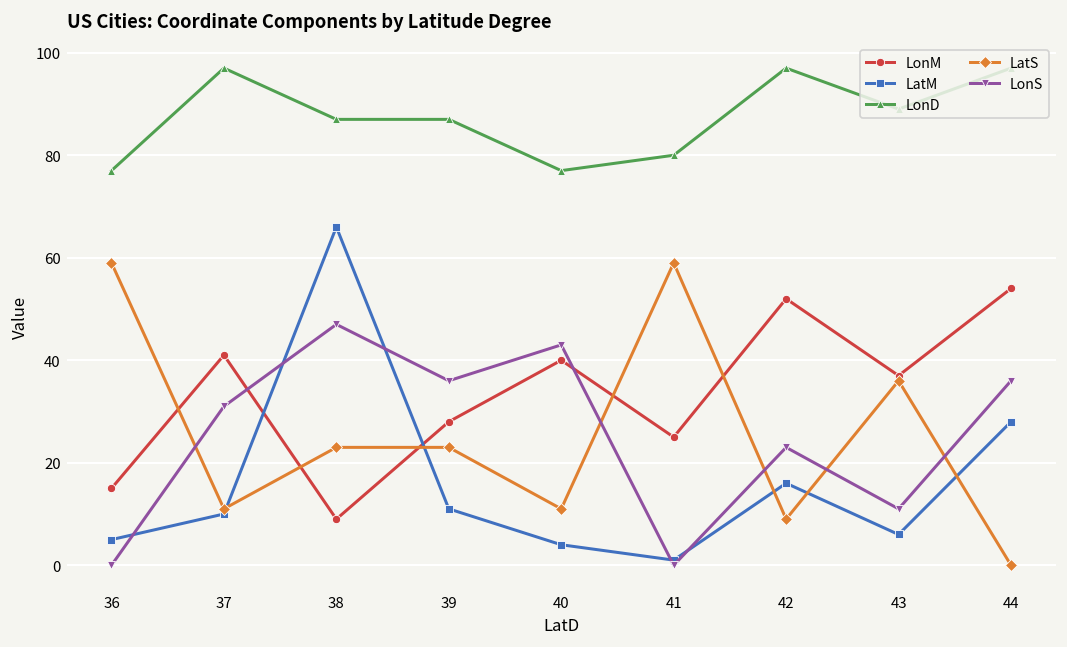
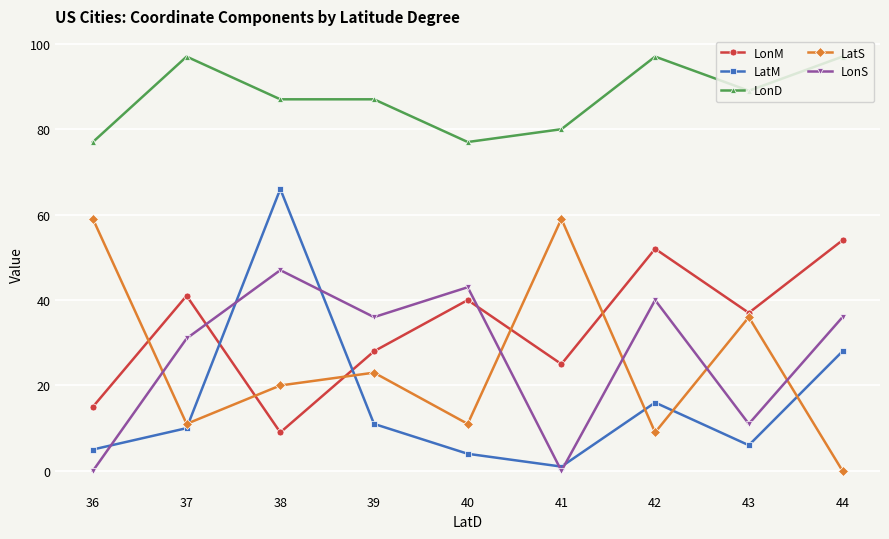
LatS, 38: 23 -> 20
LonS, 42: 23 -> 40
